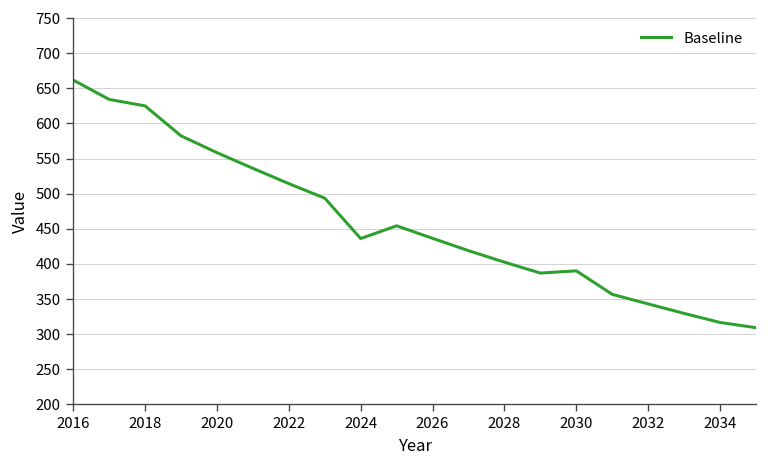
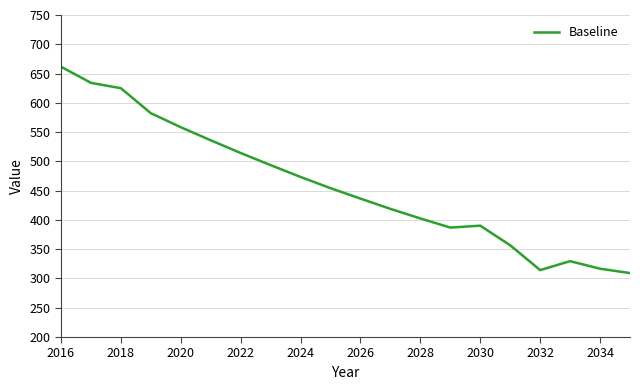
2024: 440 -> 470
2032: 340 -> 310
